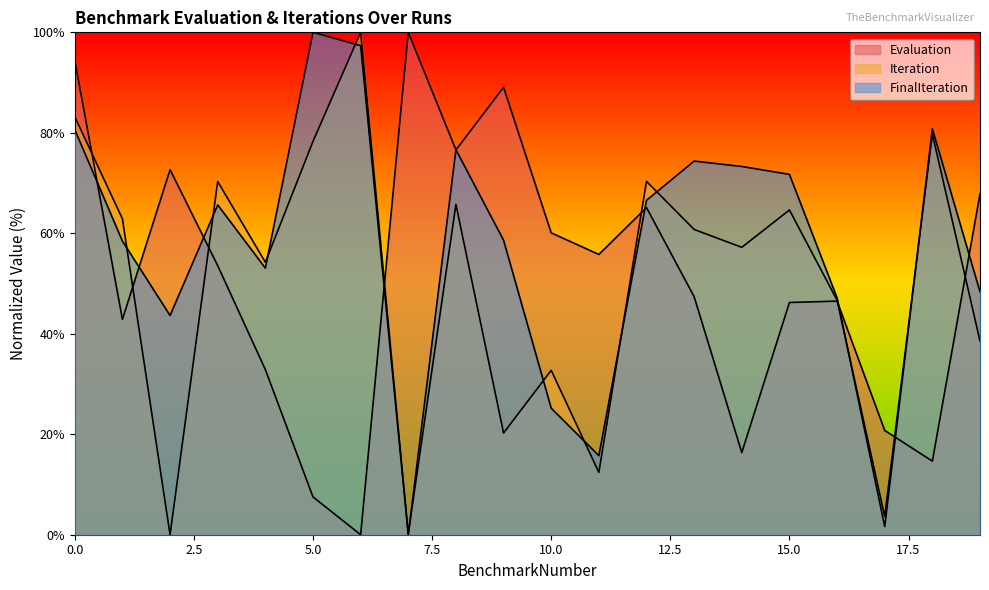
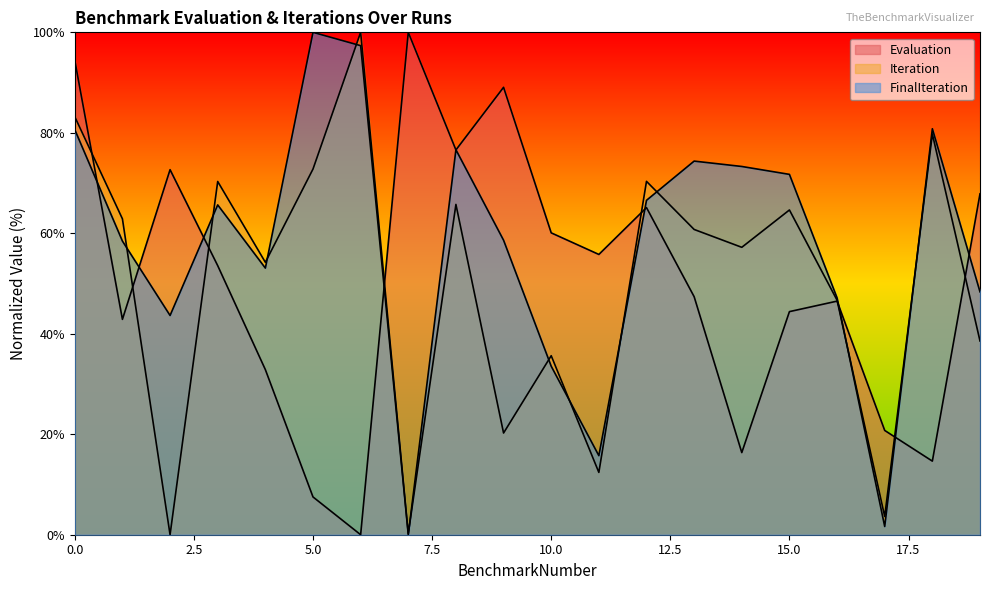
Iteration, 5.0: 78% -> 73%
Iteration, 10.0: 33% -> 36%
FinalIteration, 10.0: 25% -> 34%
Evaluation, 15.0: 46% -> 44%
